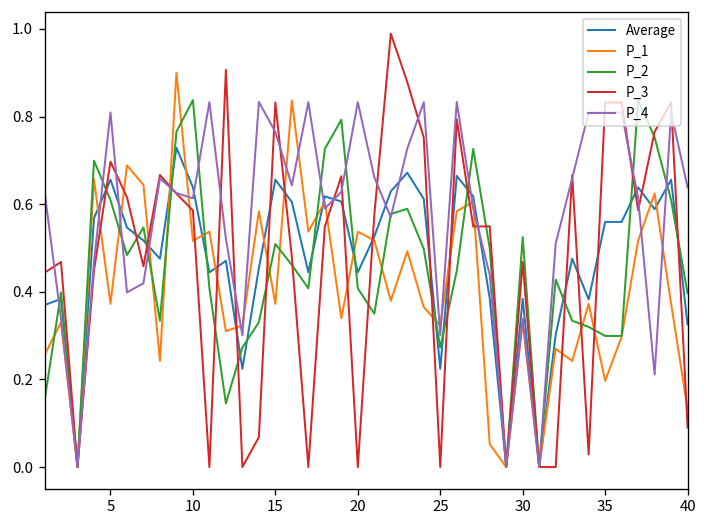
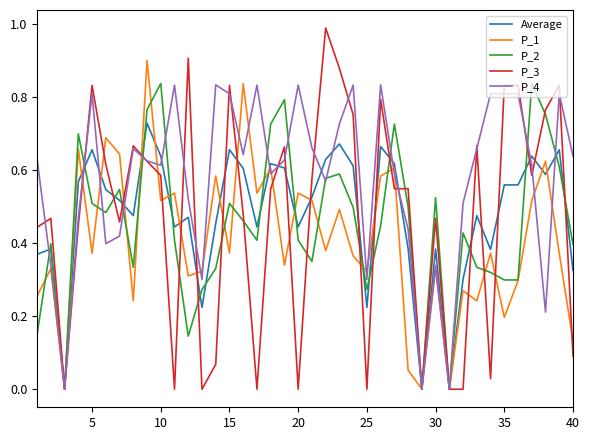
P_2, 5: 0.61 -> 0.51
P_3, 5: 0.70 -> 0.83
P_4, 15: 0.76 -> 0.81
